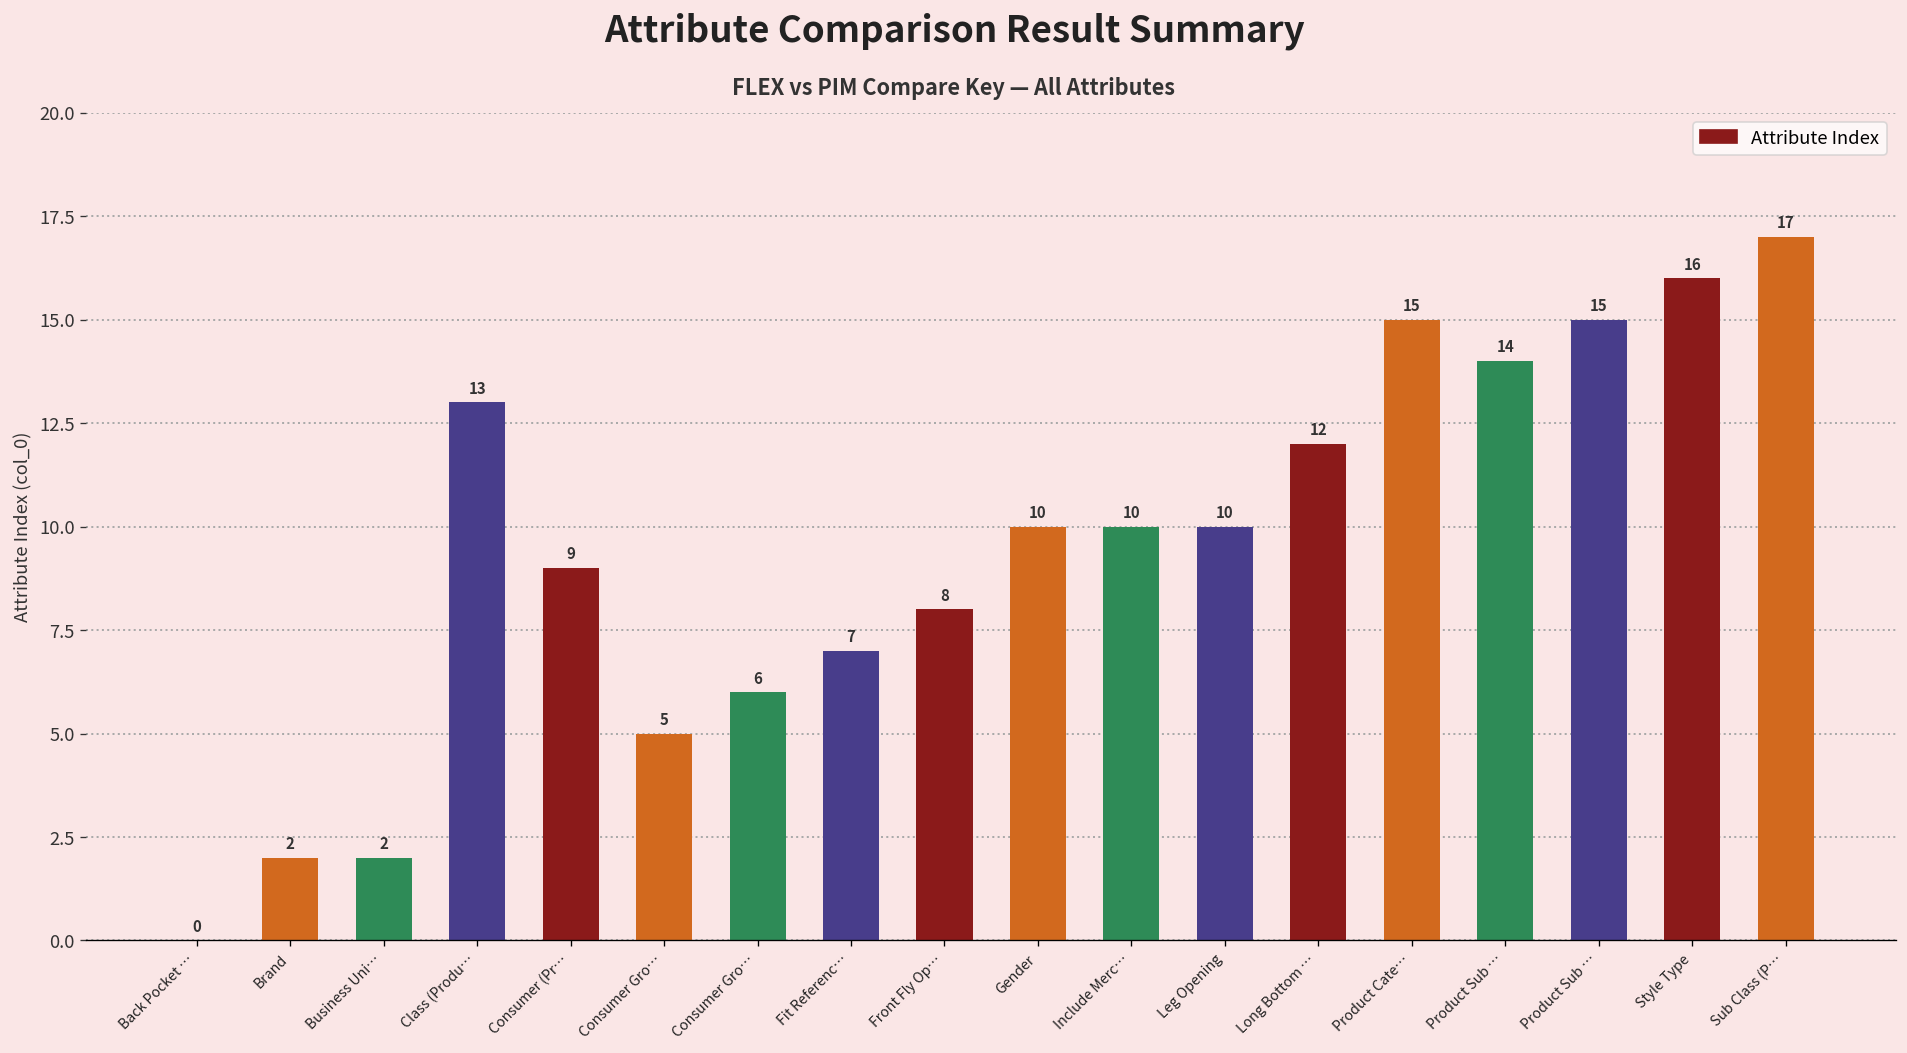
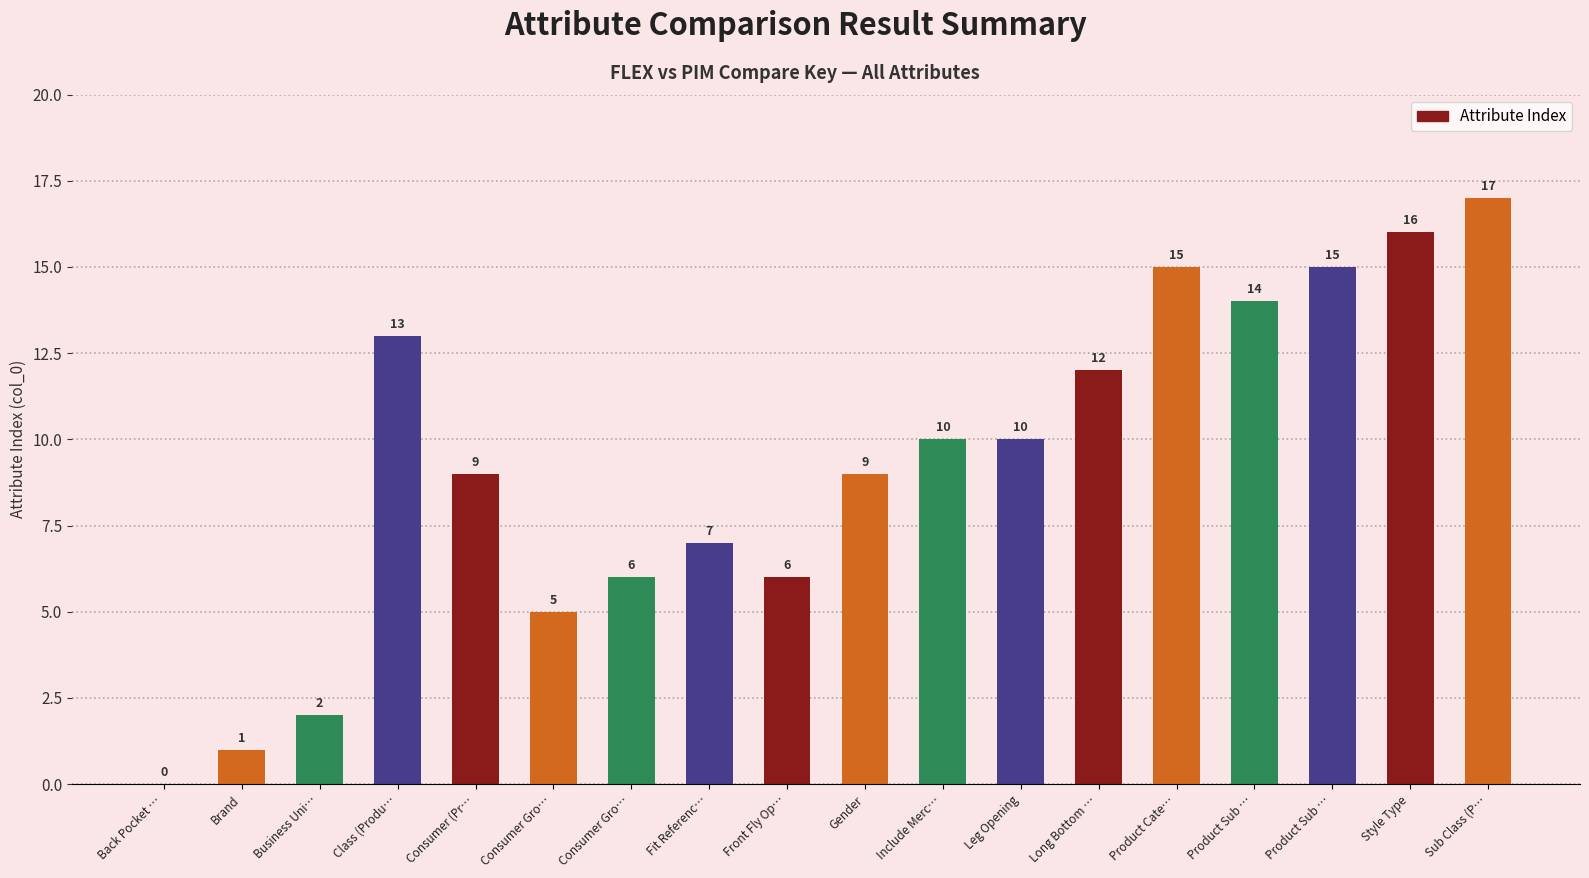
Brand: 2 -> 1
Front Fly Op…: 8 -> 6
Gender: 10 -> 9
